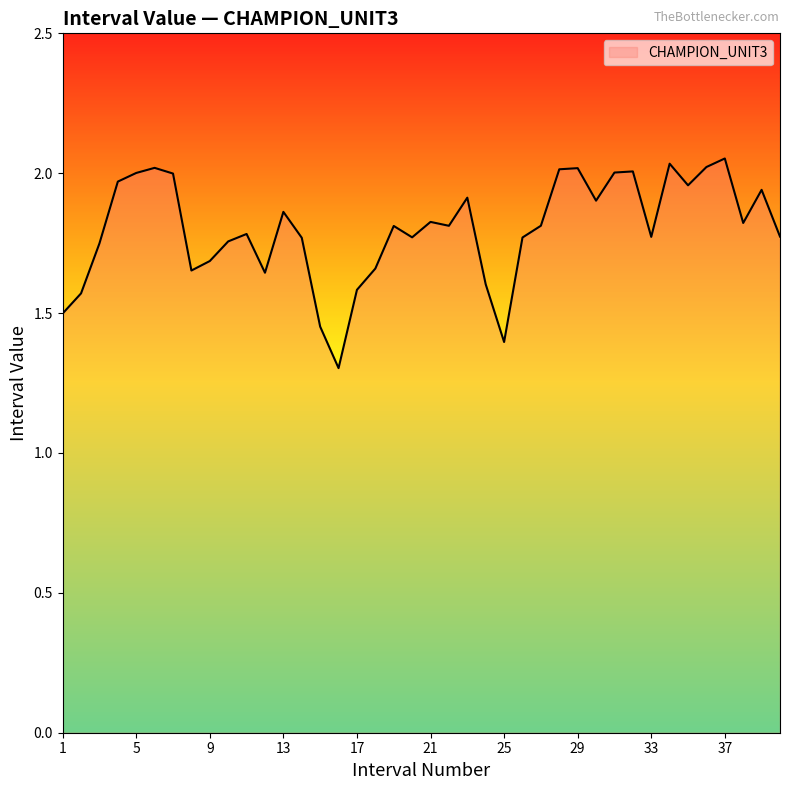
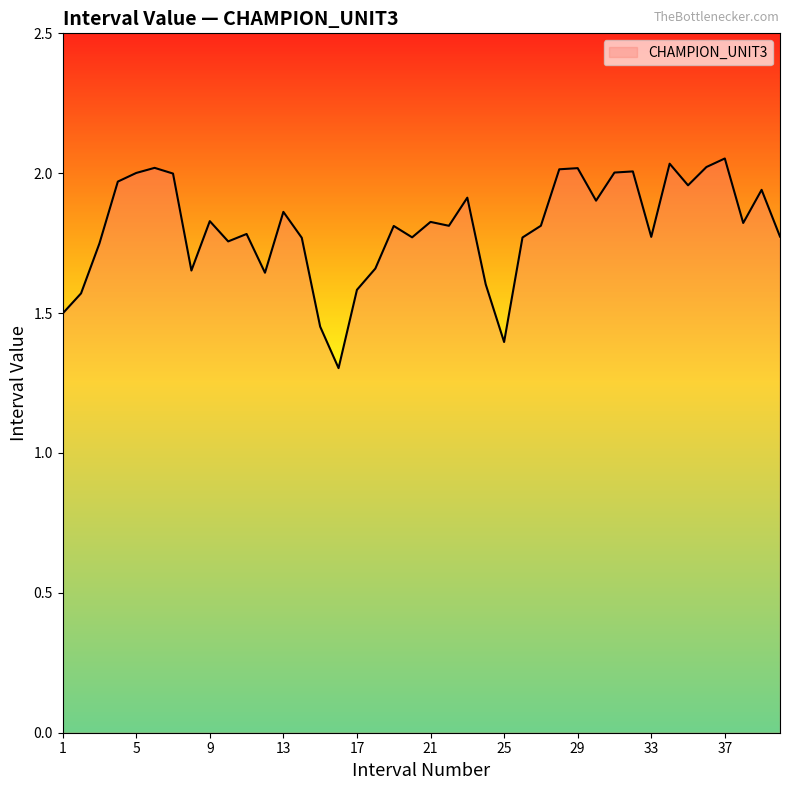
9: 1.69 -> 1.83
